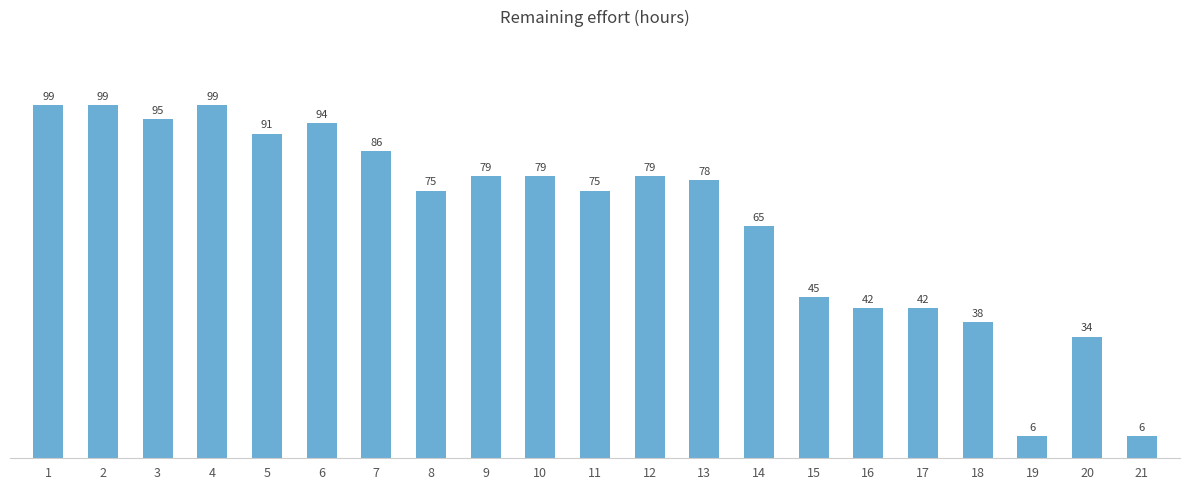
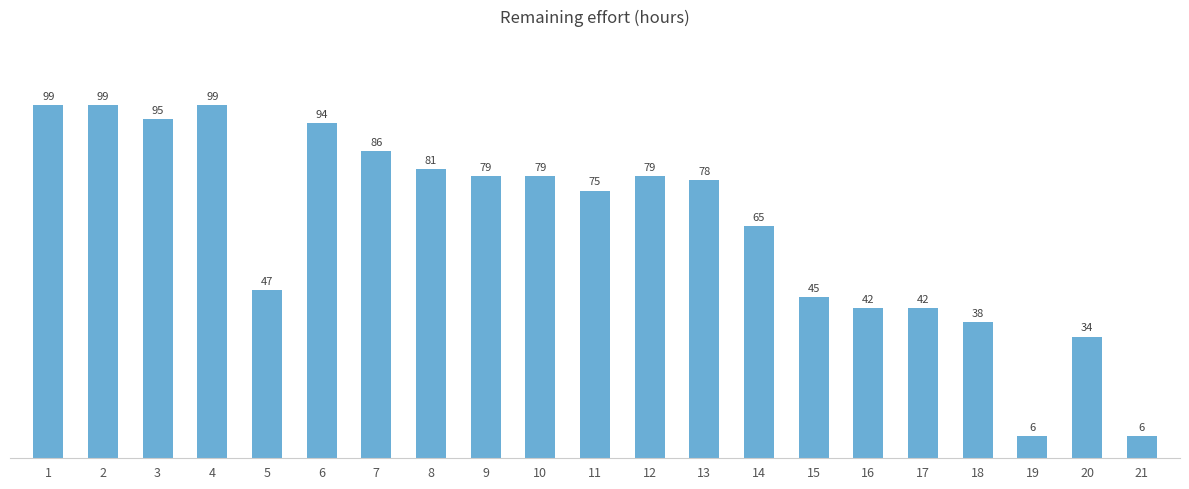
5: 91 -> 47
8: 75 -> 81
